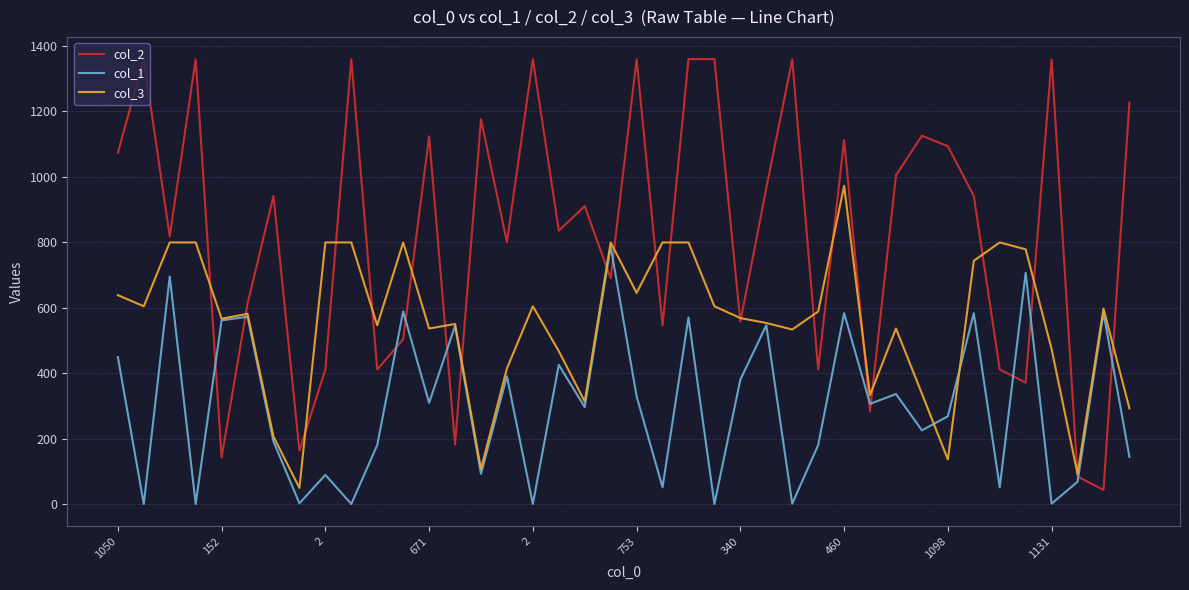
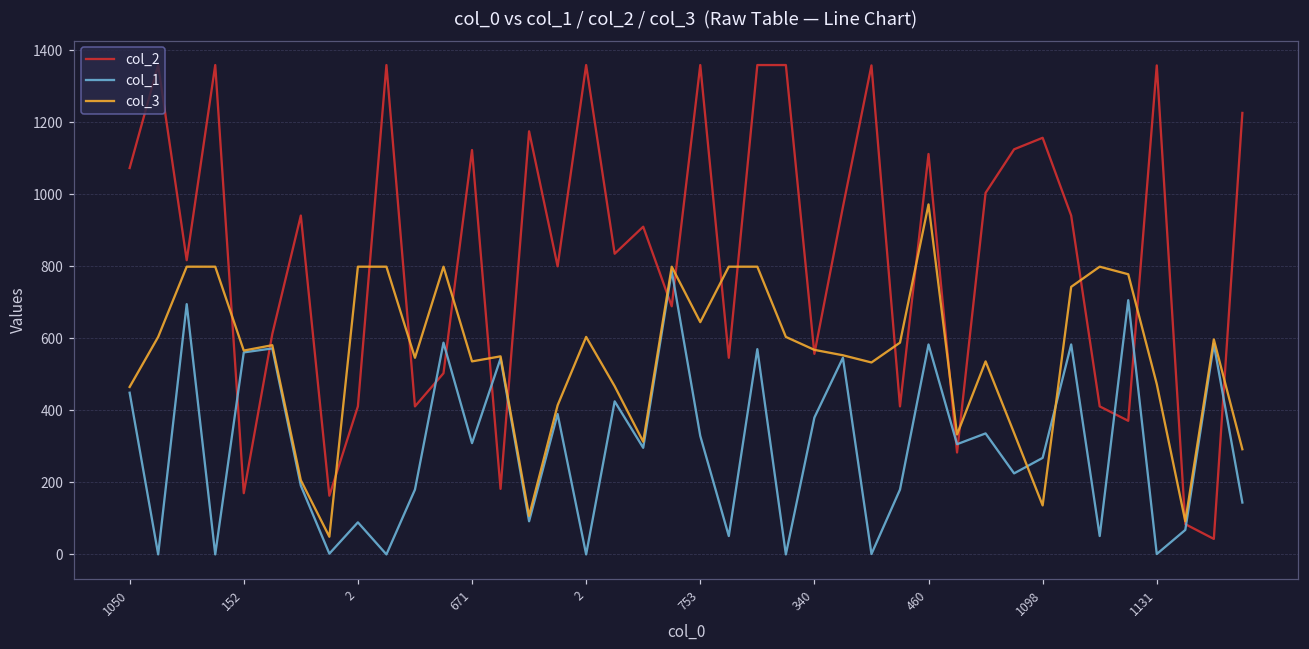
col_3, 1050: 640 -> 470
col_2, 152: 140 -> 170
col_2, 1098: 1090 -> 1160
